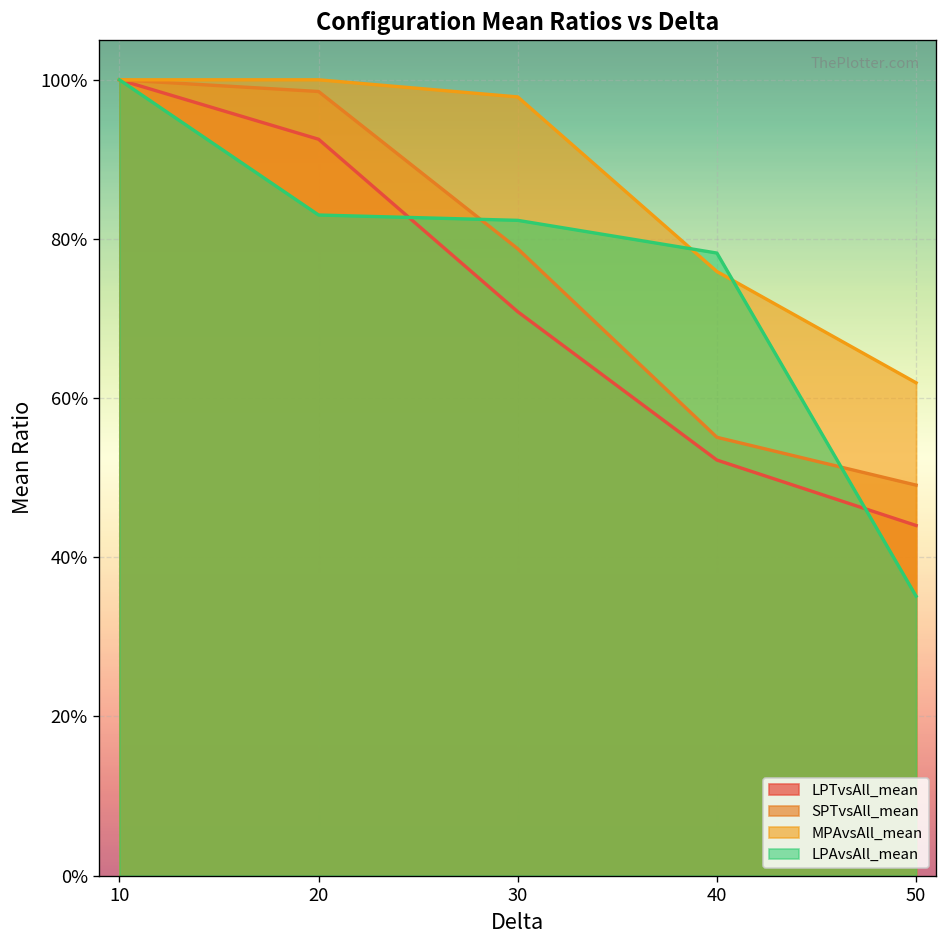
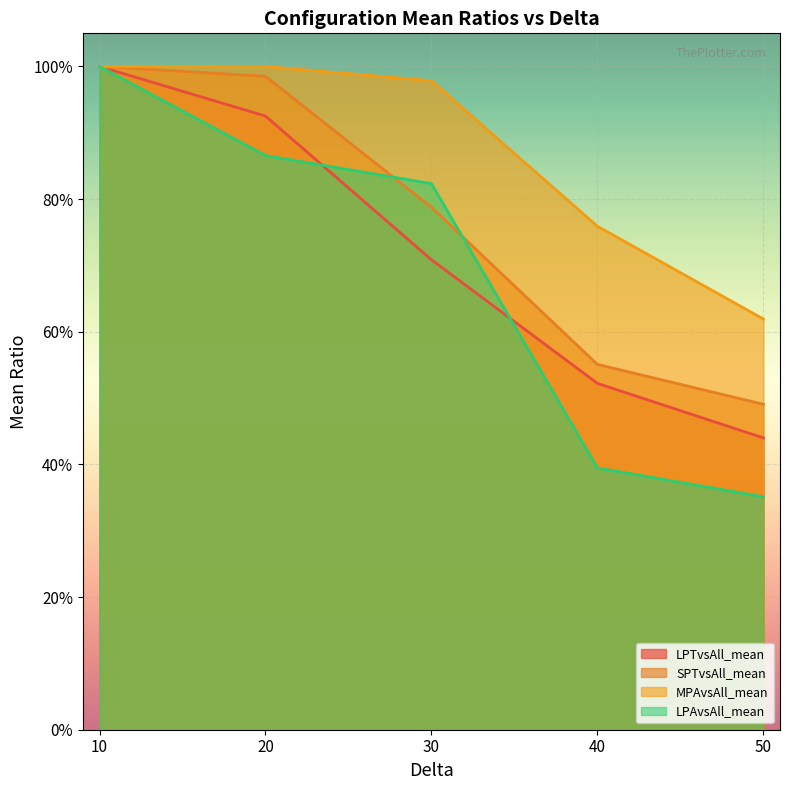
LPAvsAll_mean, 20: 83% -> 87%
LPAvsAll_mean, 40: 78% -> 39%
